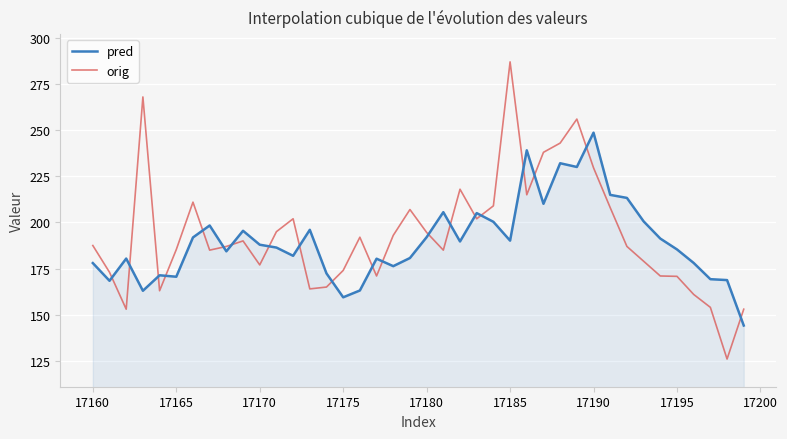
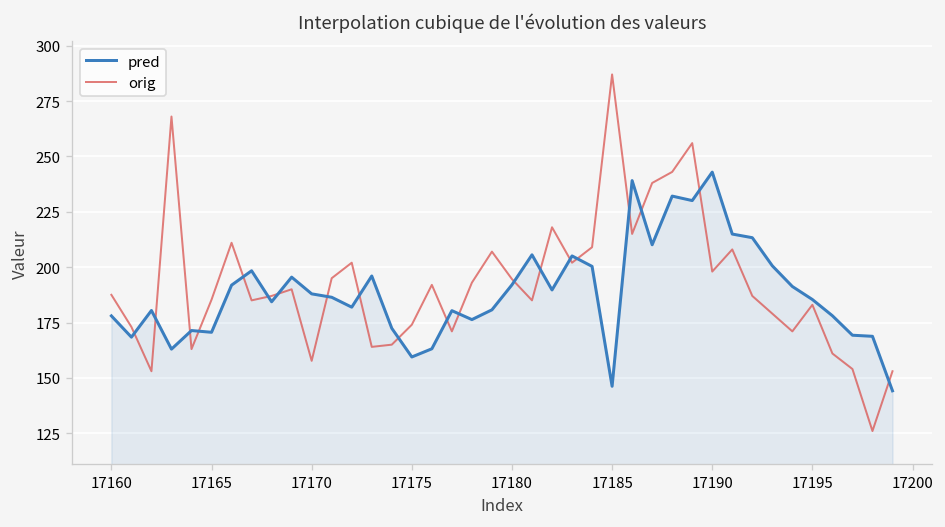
orig, 17170: 177 -> 158
pred, 17185: 190 -> 146
pred, 17190: 249 -> 243
orig, 17190: 230 -> 198
orig, 17195: 171 -> 183
